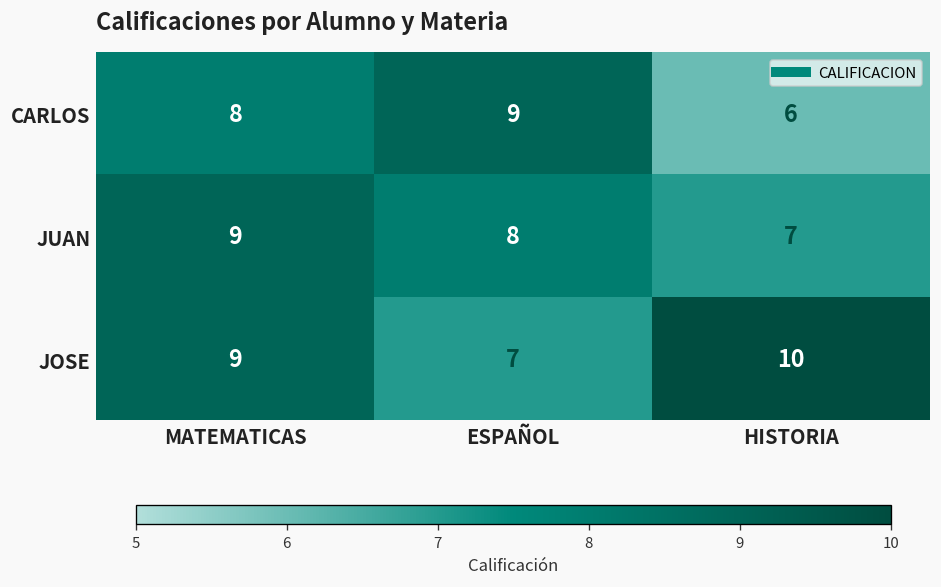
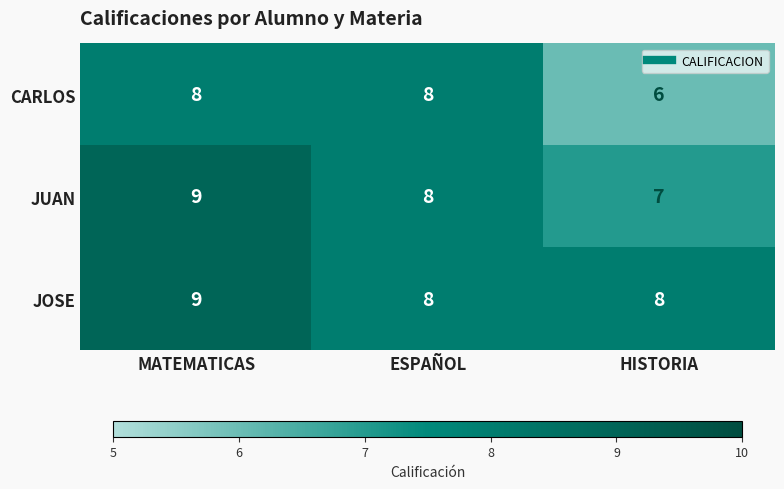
CARLOS, ESPAÑOL: 9 -> 8
JOSE, ESPAÑOL: 7 -> 8
JOSE, HISTORIA: 10 -> 8
